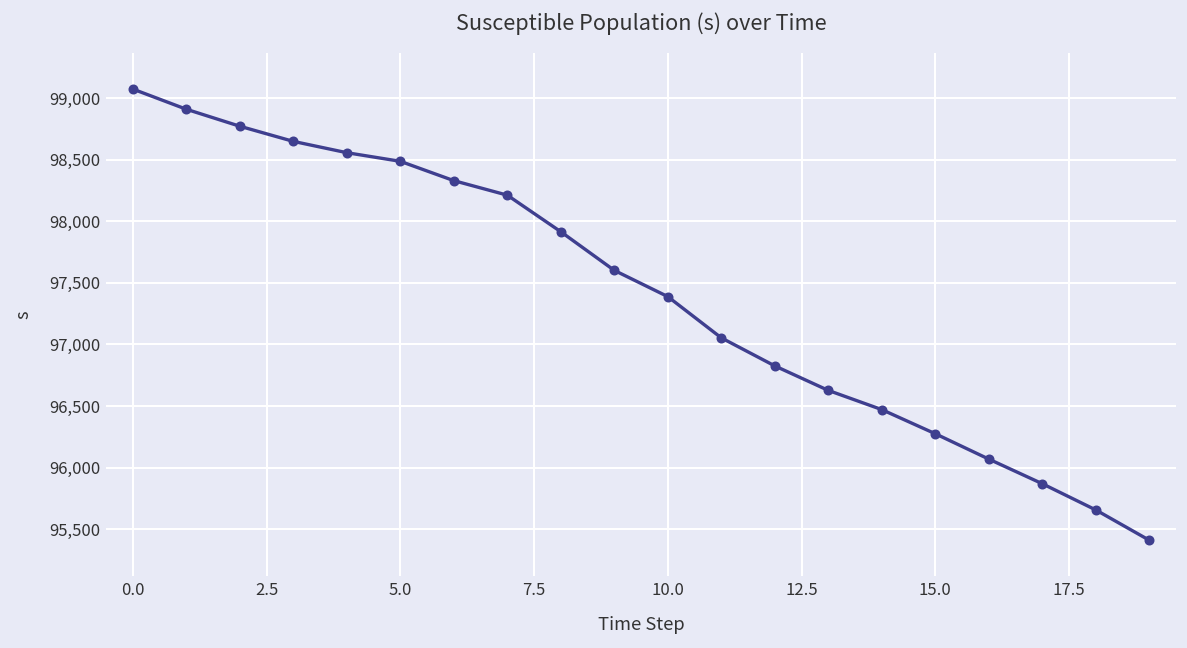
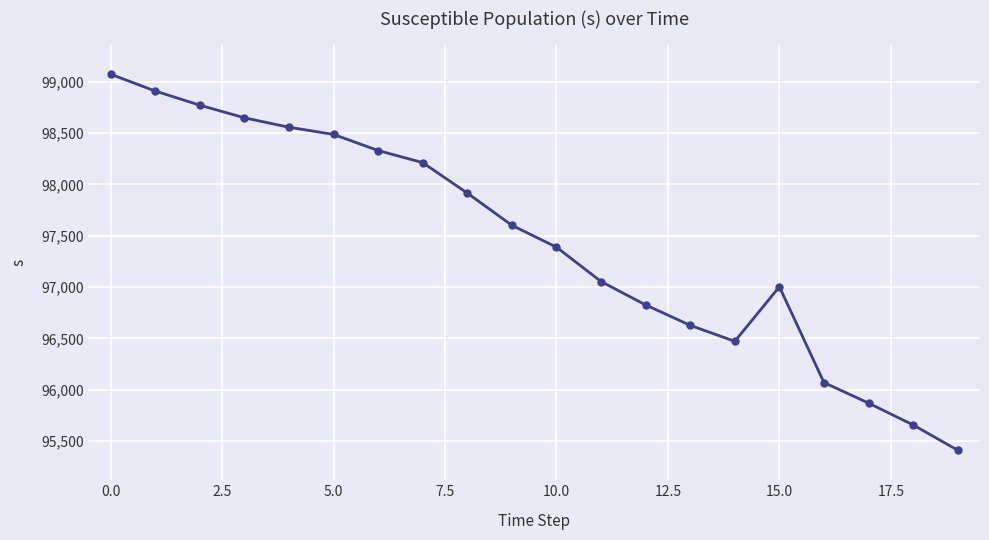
15.0: 96,280 -> 97,000
